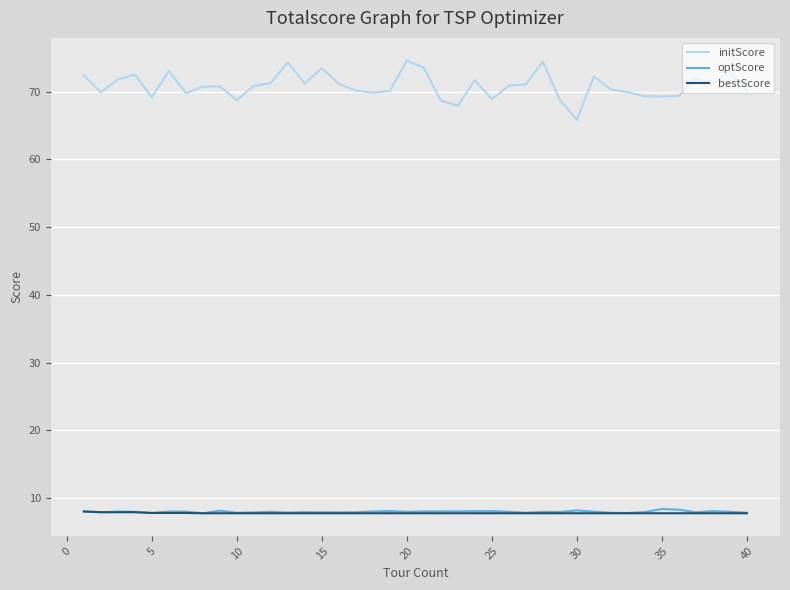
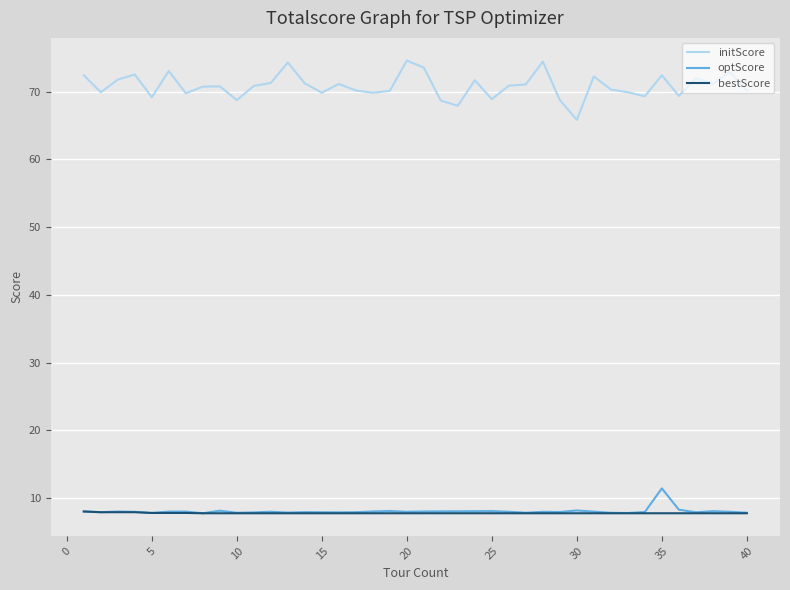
initScore, 15: 73 -> 70
initScore, 35: 69 -> 72
optScore, 35: 8 -> 11
